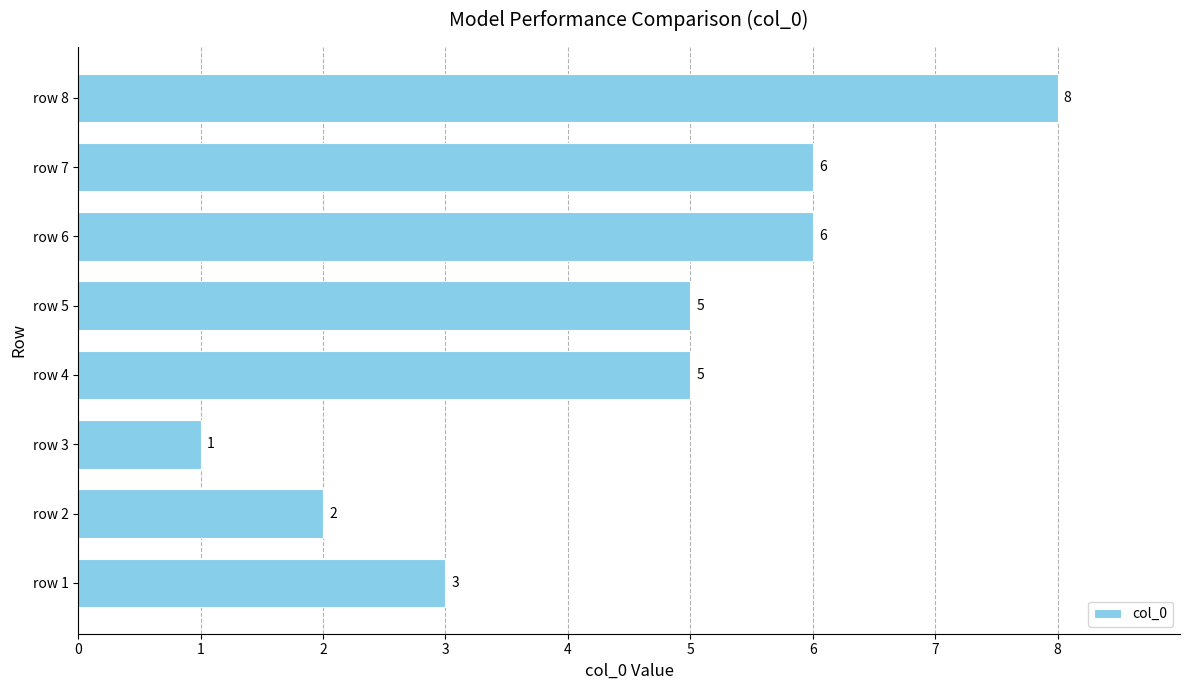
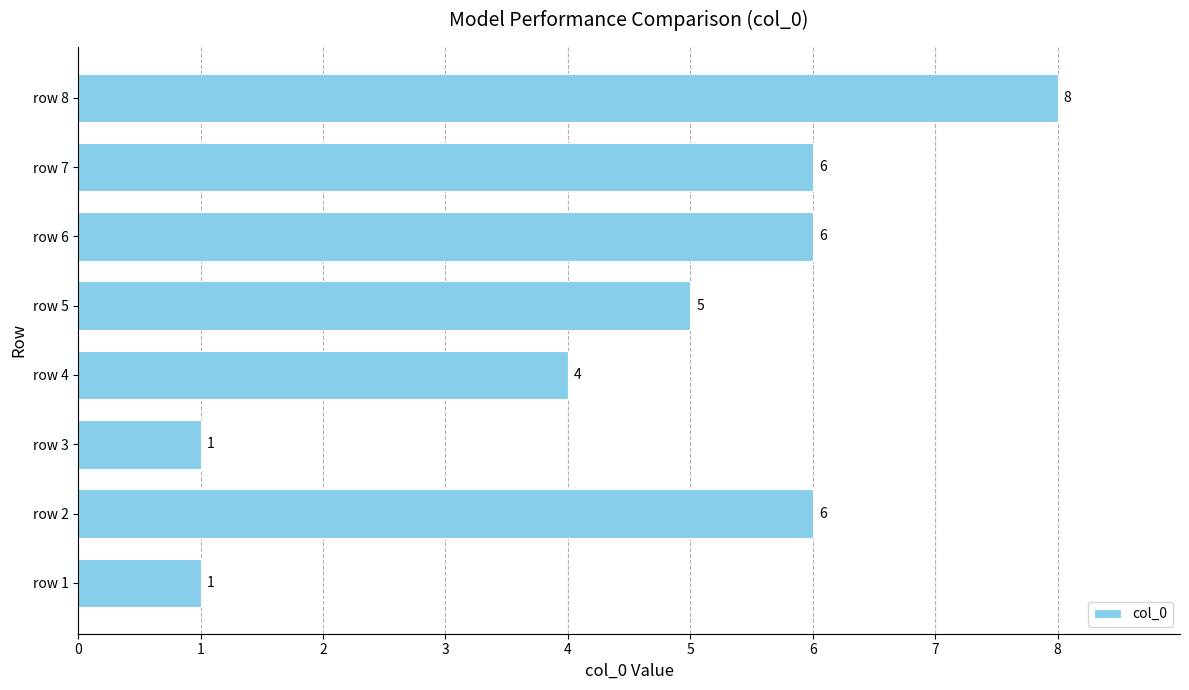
row 4: 5 -> 4
row 2: 2 -> 6
row 1: 3 -> 1
